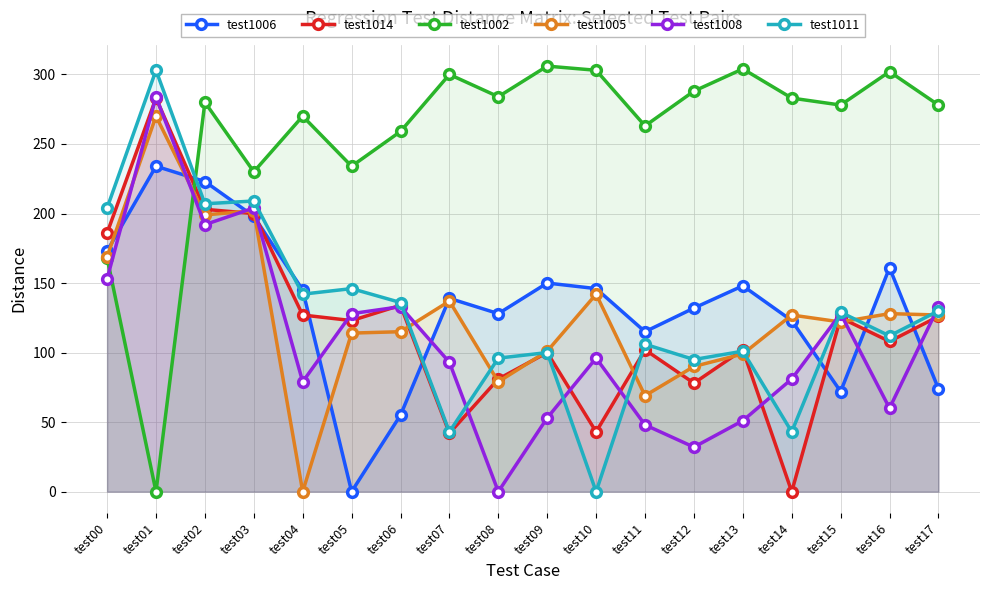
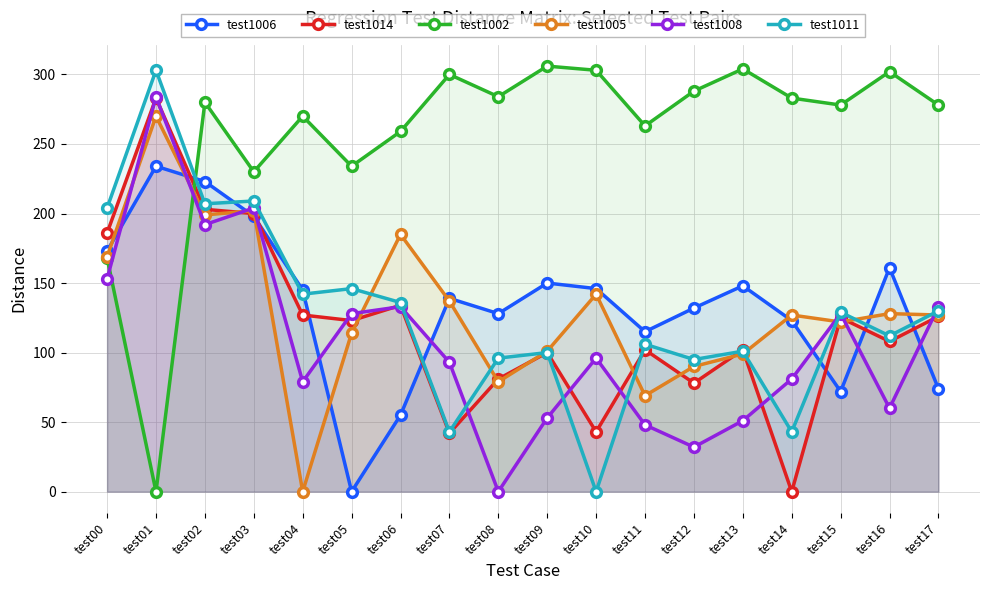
test1005, test06: 115 -> 185
